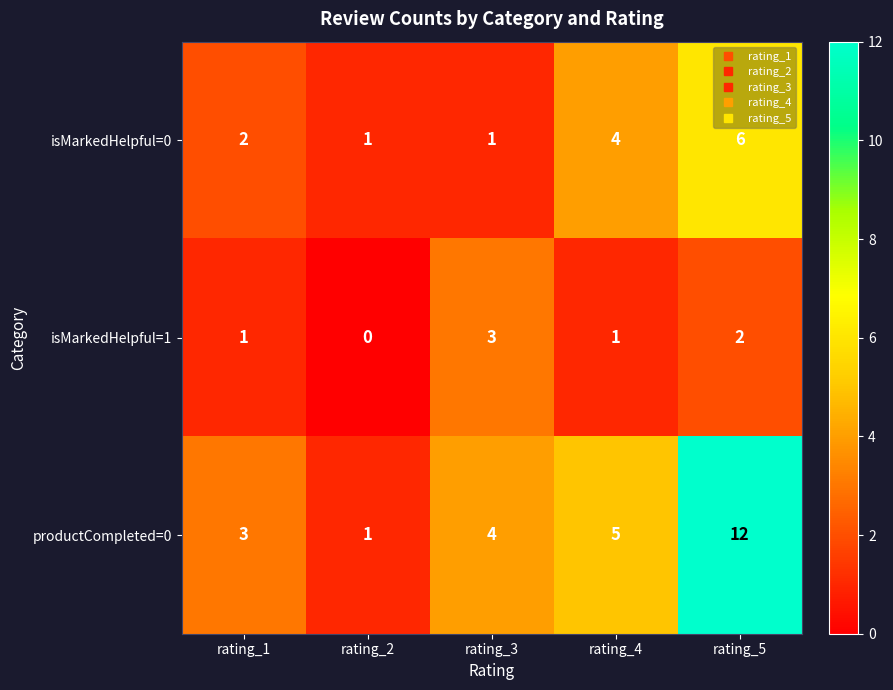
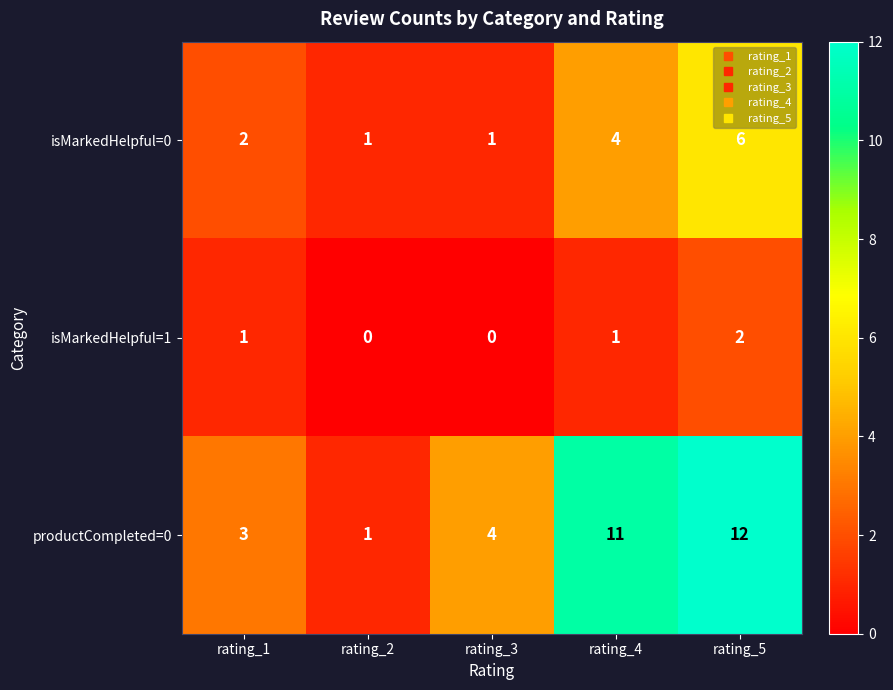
isMarkedHelpful=1, rating_3: 3 -> 0
productCompleted=0, rating_4: 5 -> 11
